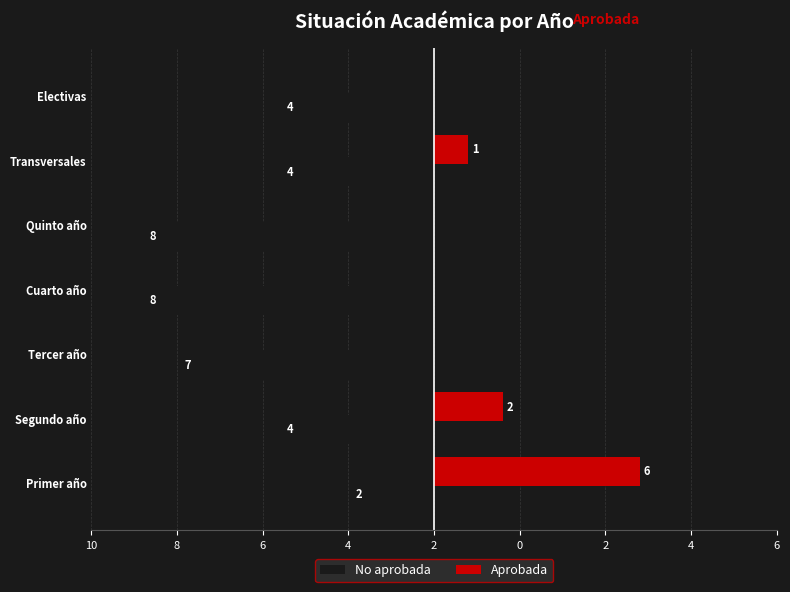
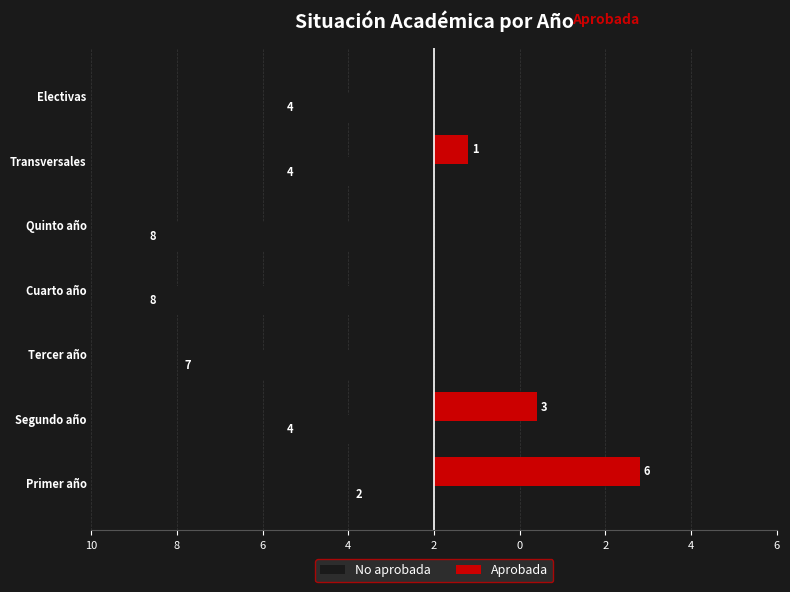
Aprobada, Segundo año: 2 -> 3
